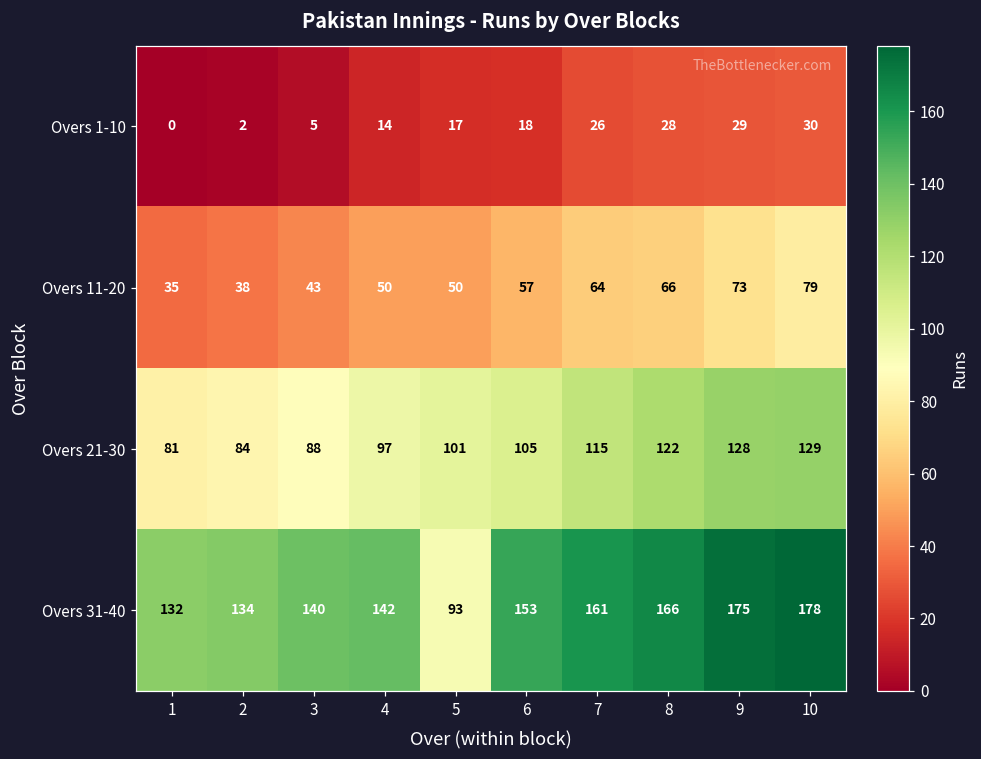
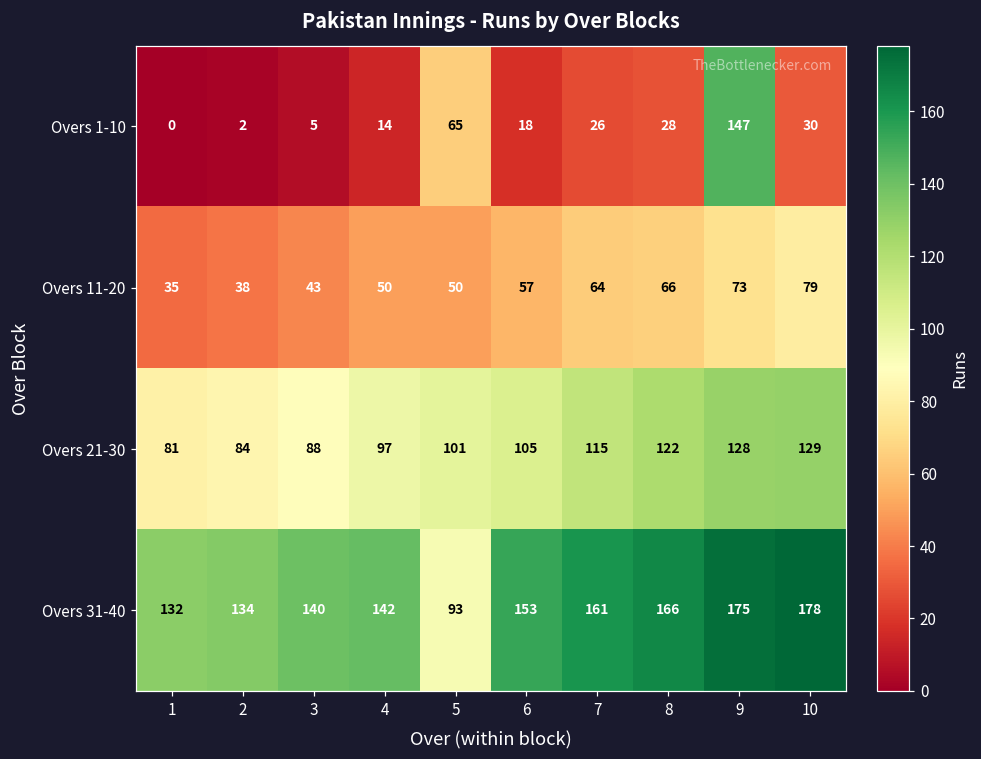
Overs 1-10, 5: 17 -> 65
Overs 1-10, 9: 29 -> 147
